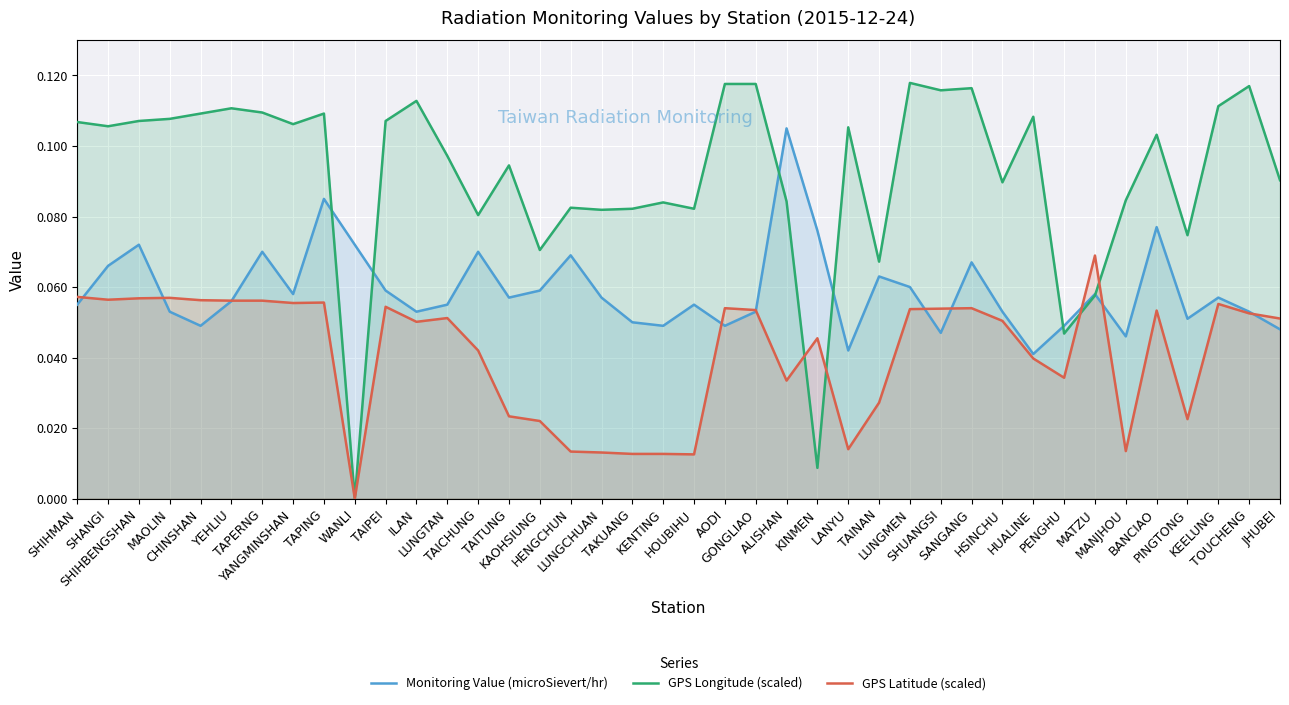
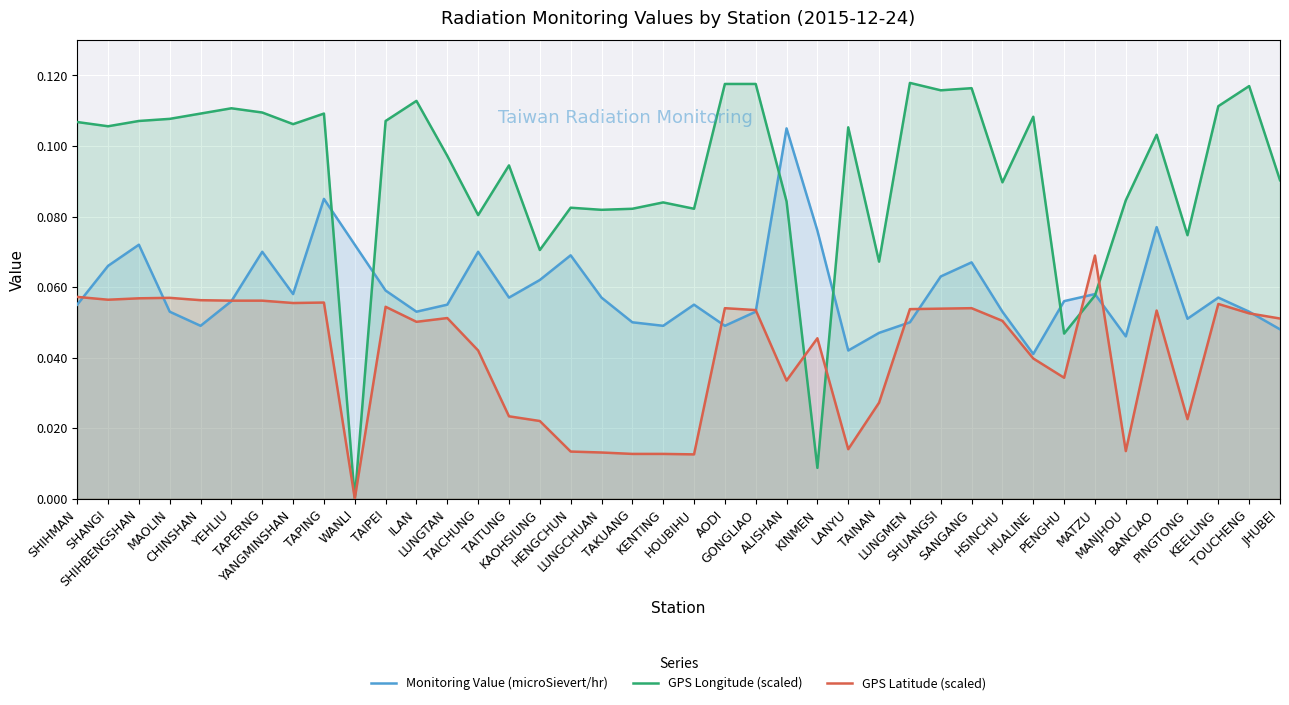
Monitoring Value (microSievert/hr), KAOHSIUNG: 0.059 -> 0.062
Monitoring Value (microSievert/hr), TAINAN: 0.063 -> 0.047
Monitoring Value (microSievert/hr), LUNGMEN: 0.06 -> 0.05
Monitoring Value (microSievert/hr), SHUANGSI: 0.047 -> 0.063
Monitoring Value (microSievert/hr), PENGHU: 0.049 -> 0.056
